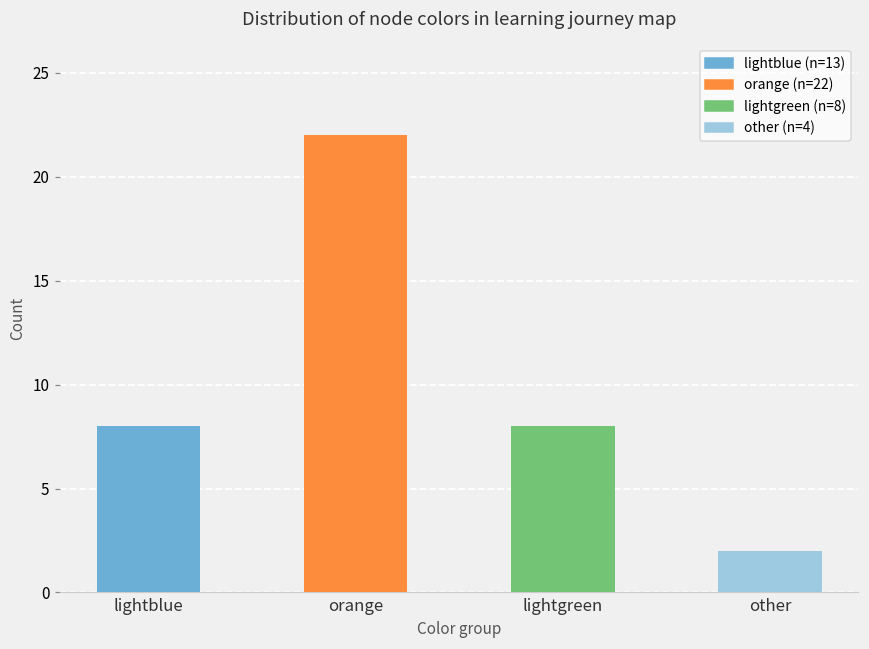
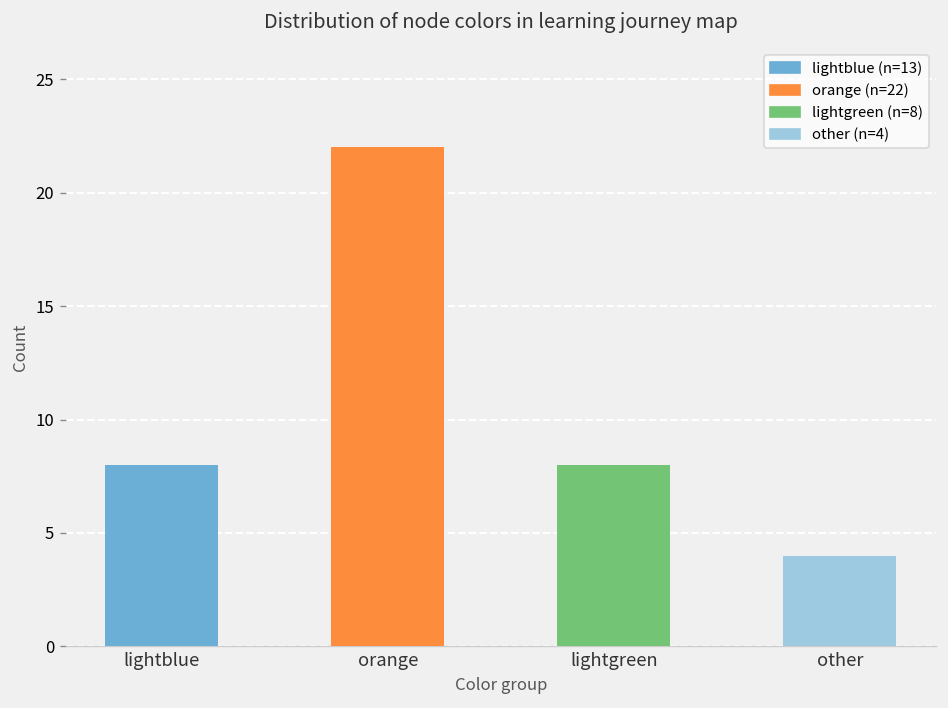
other: 2 -> 4
